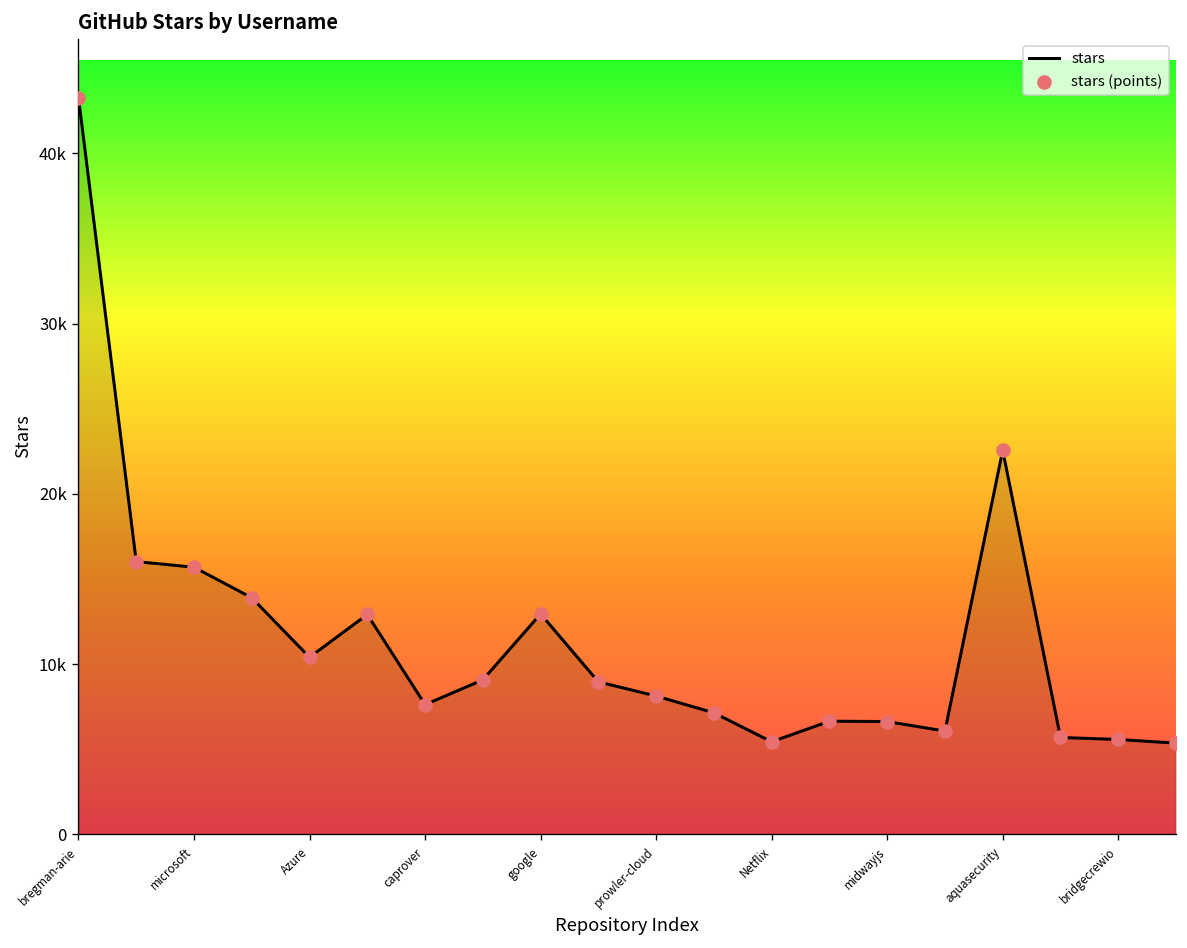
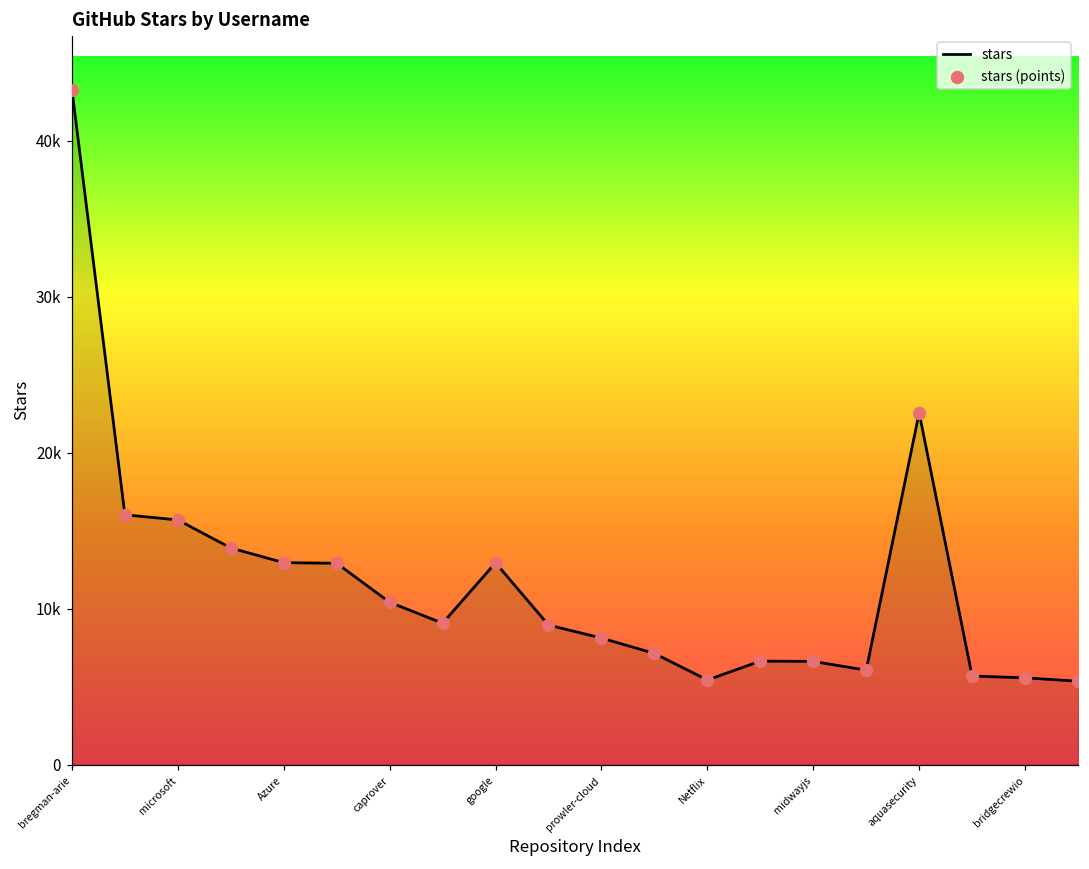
Azure: 10400 -> 13000
caprover: 7600 -> 10400
